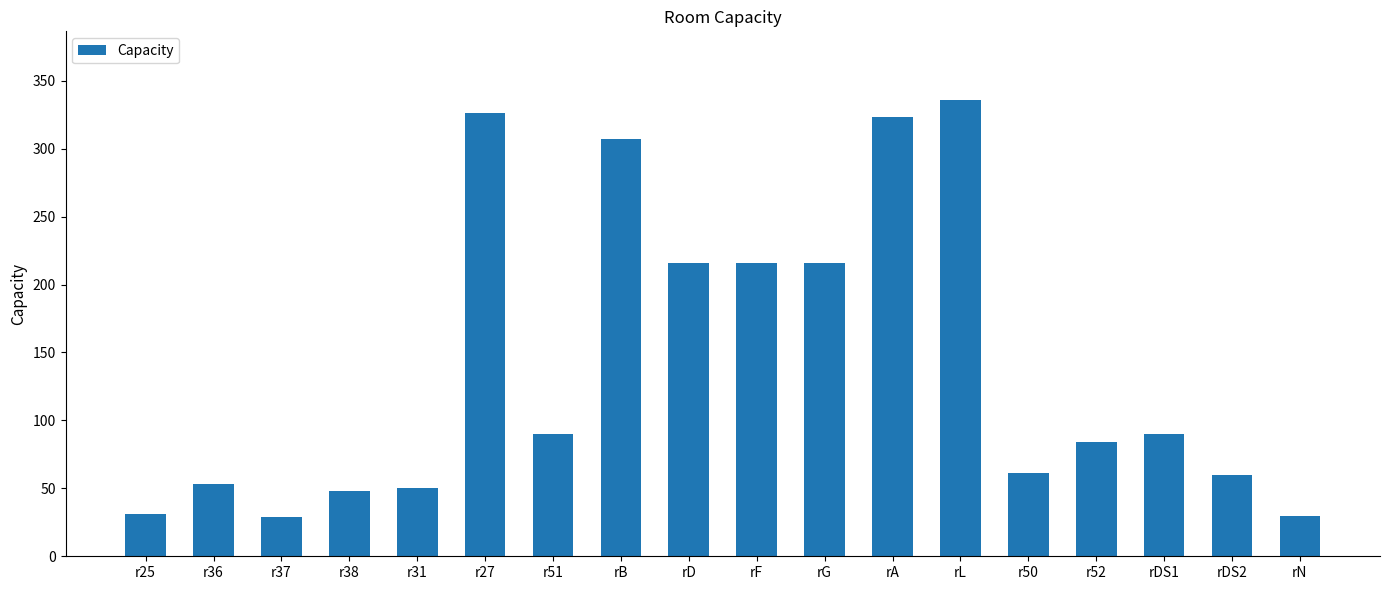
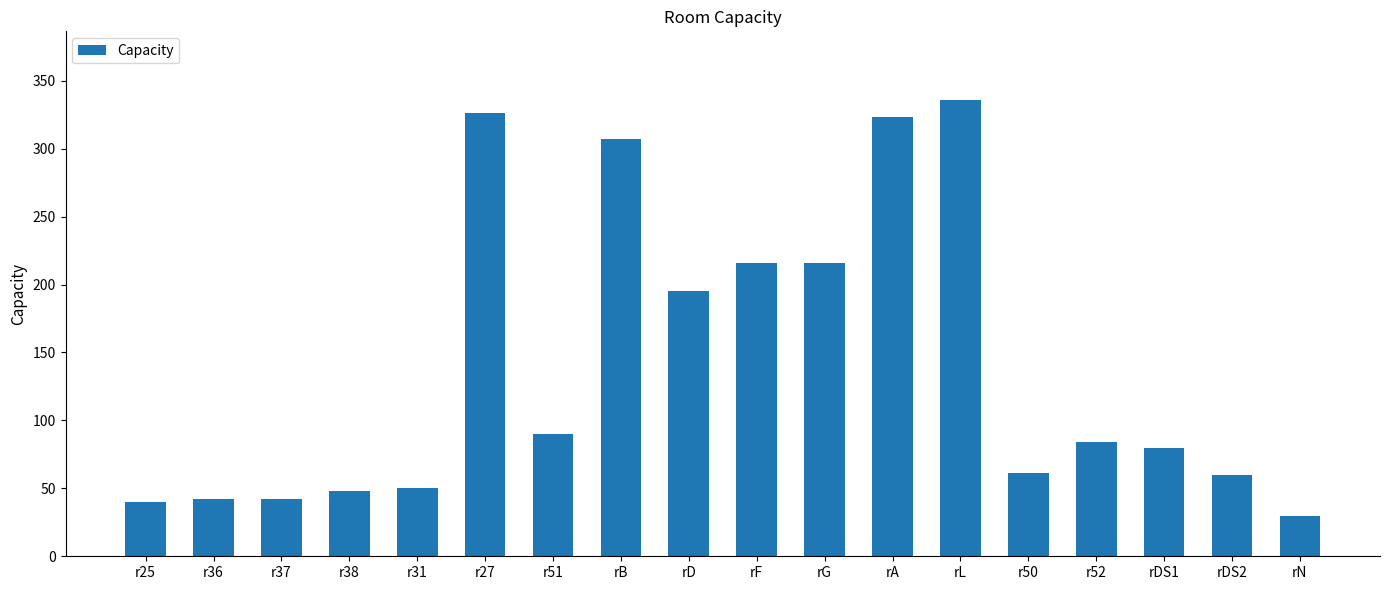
r25: 31 -> 40
r36: 53 -> 42
r37: 29 -> 42
rD: 216 -> 195
rDS1: 90 -> 80
